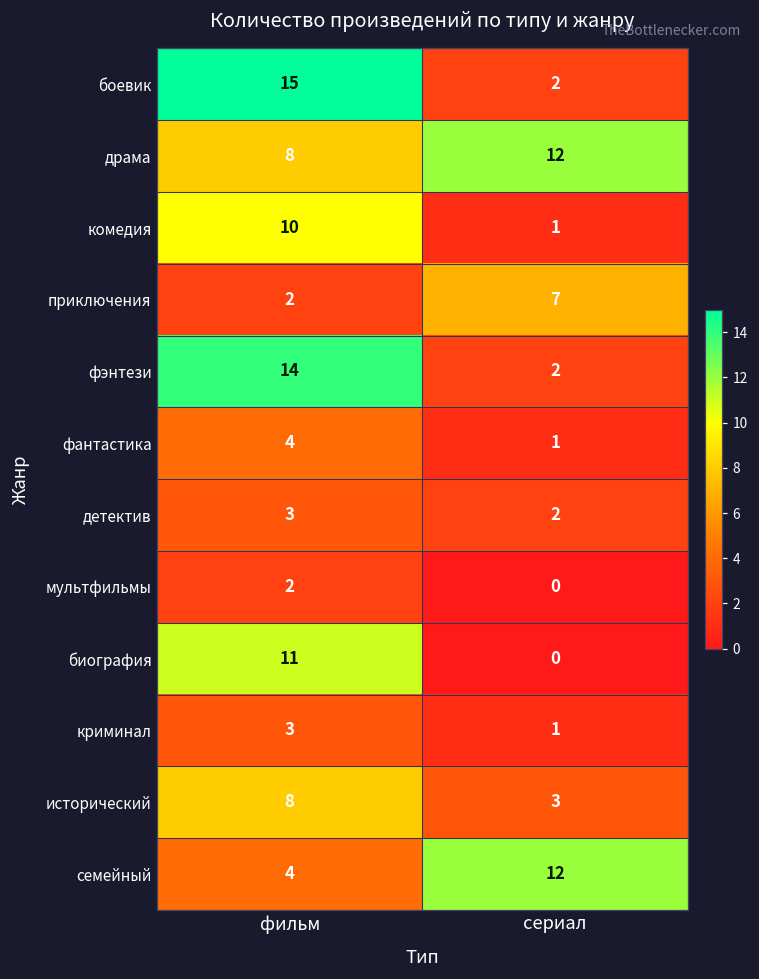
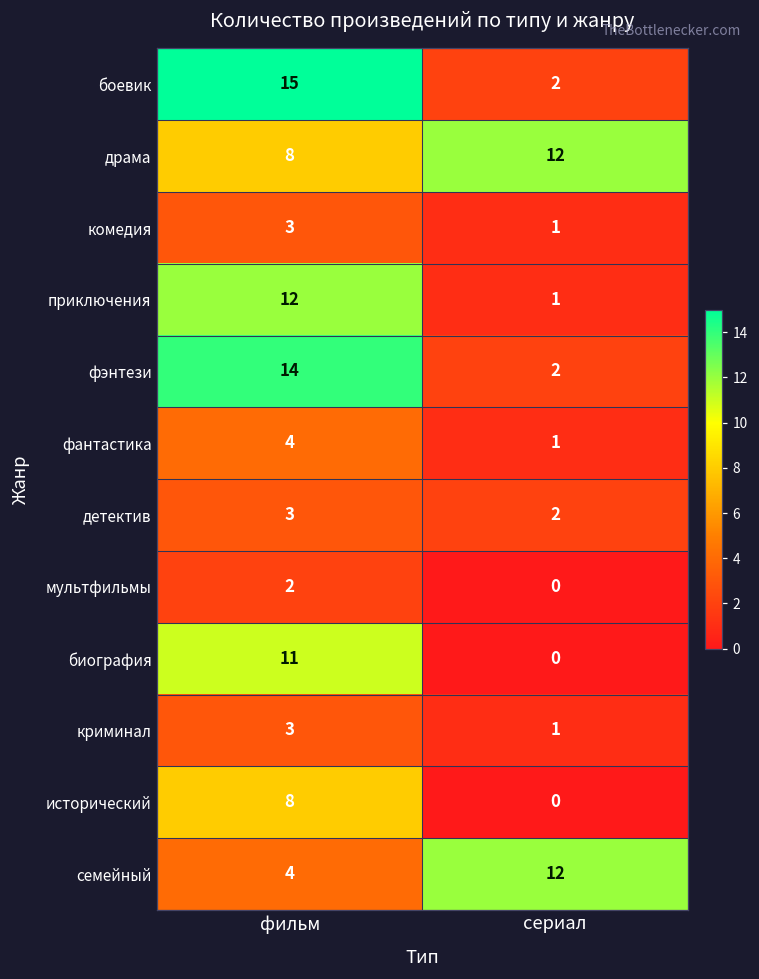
комедия, фильм: 10 -> 3
приключения, фильм: 2 -> 12
приключения, сериал: 7 -> 1
исторический, сериал: 3 -> 0
